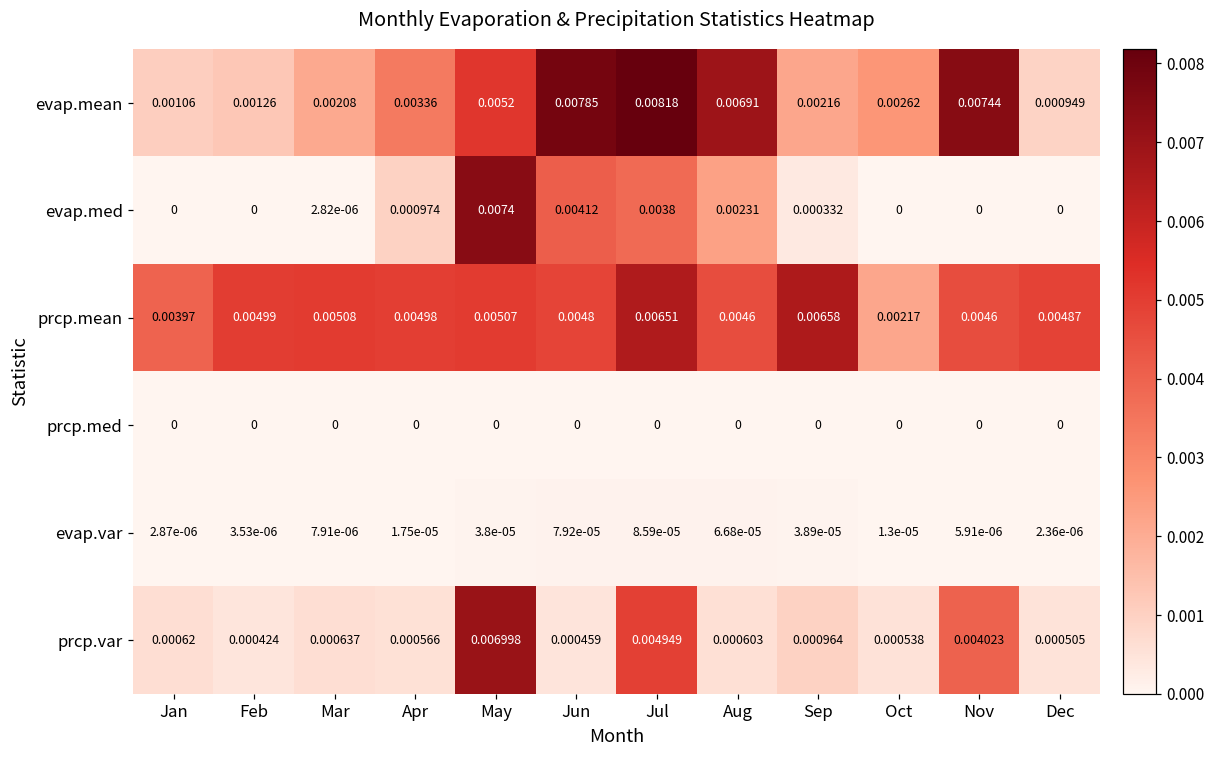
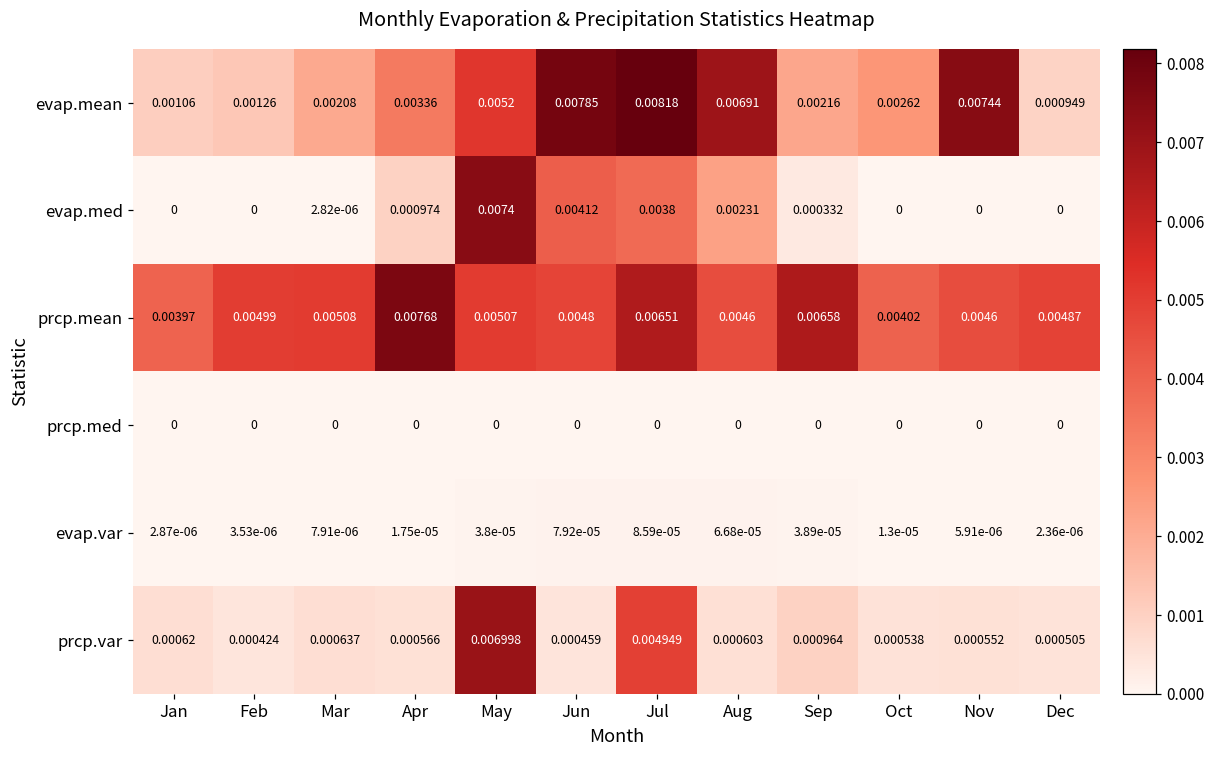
prcp.mean, Apr: 0.00498 -> 0.00768
prcp.mean, Oct: 0.00217 -> 0.00402
prcp.var, Nov: 0.004023 -> 0.000552
